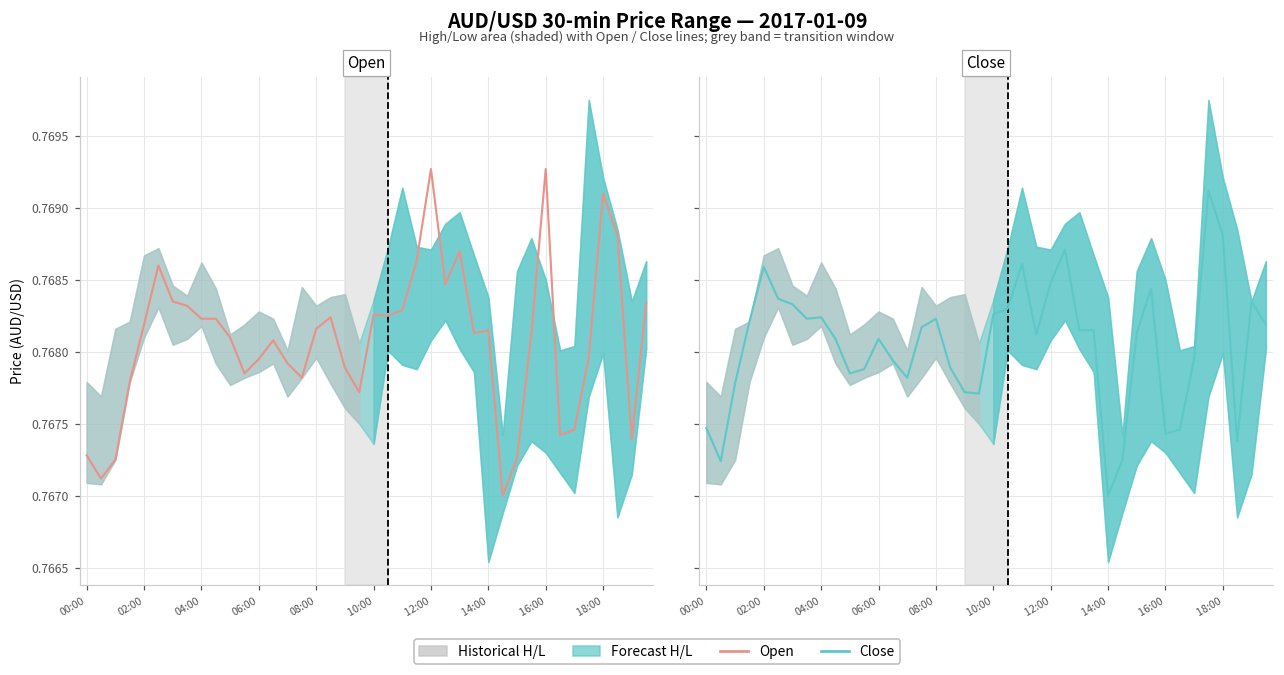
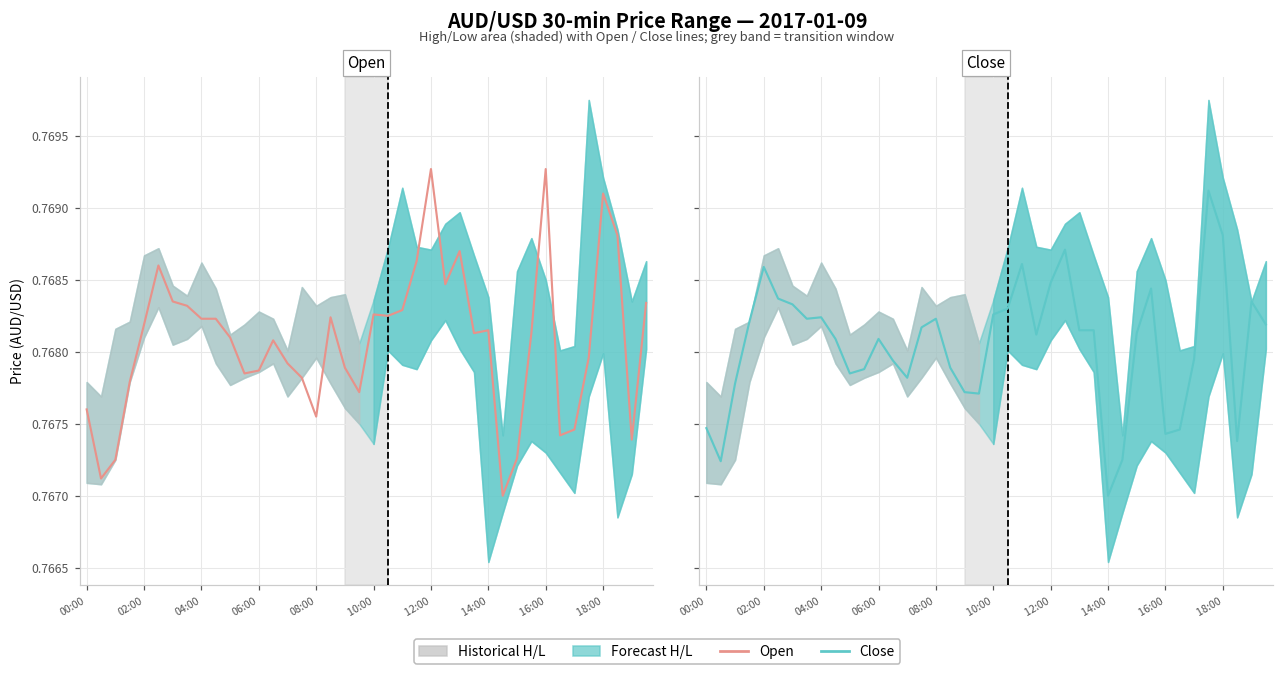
Open, Open, 00:00: 0.76728 -> 0.76760
Open, Open, 06:00: 0.76795 -> 0.76787
Open, Open, 08:00: 0.76816 -> 0.76755
